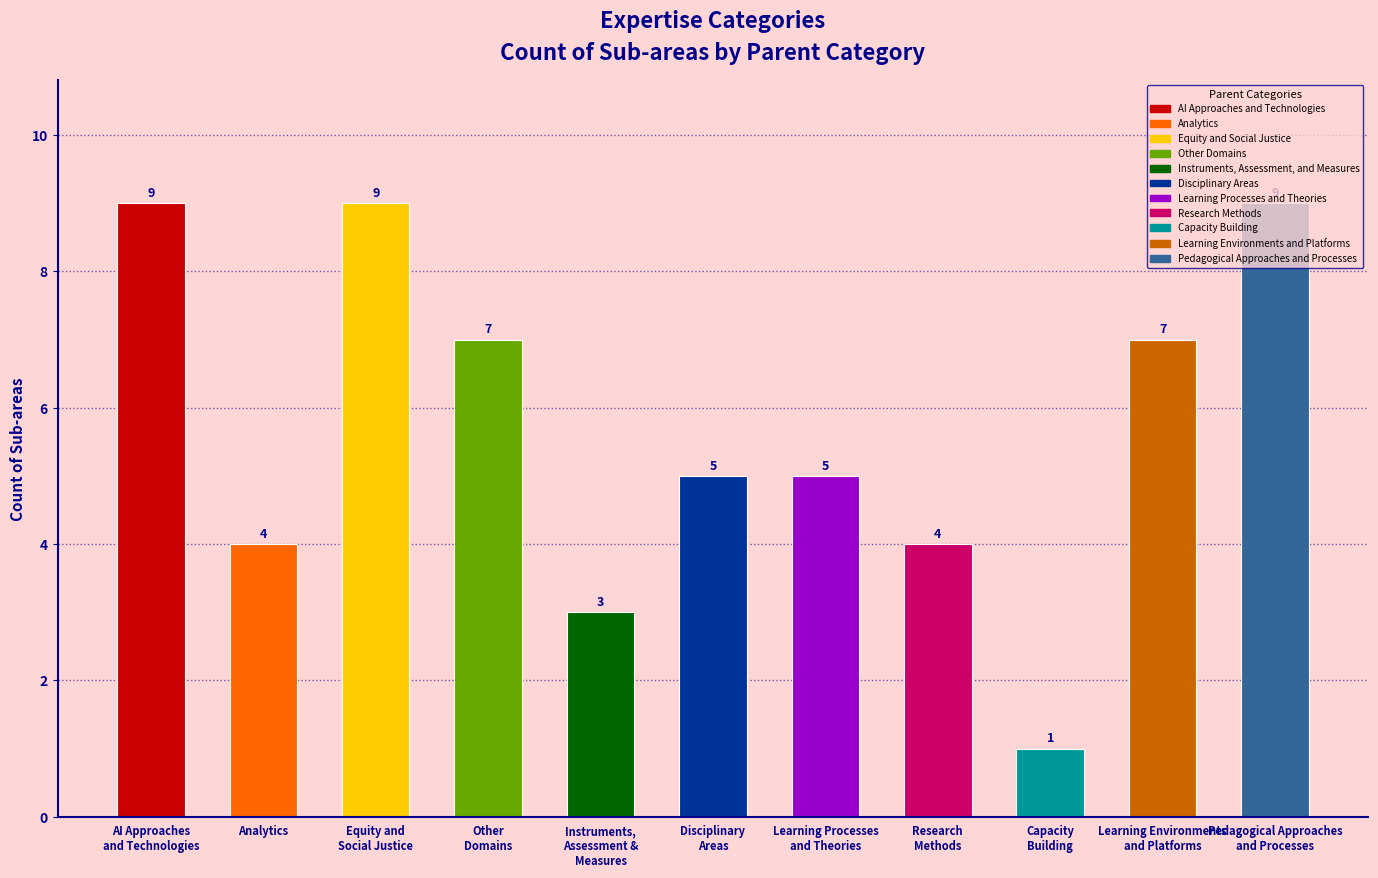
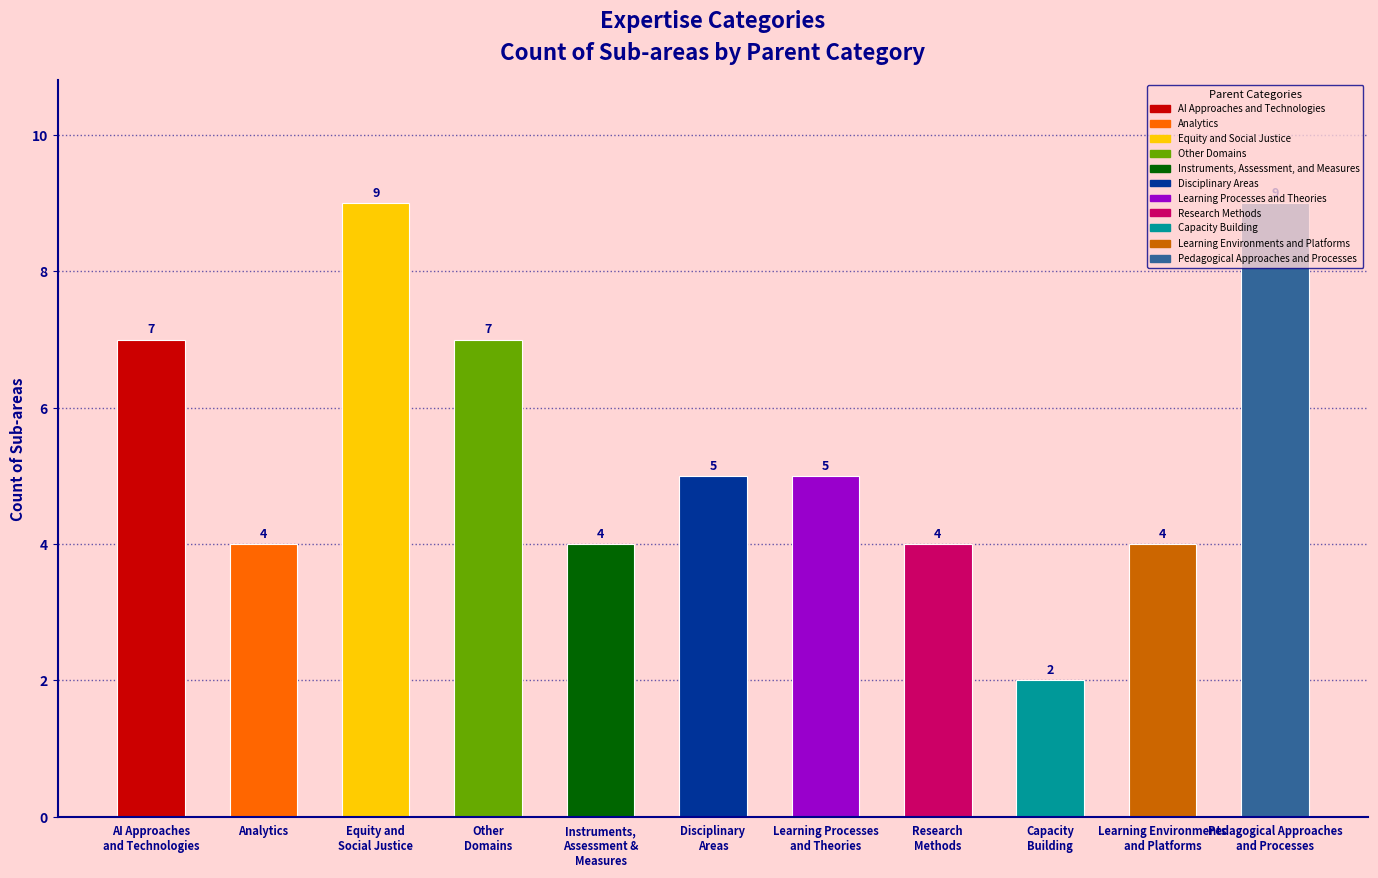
AI Approaches and Technologies: 9 -> 7
Instruments, Assessment & Measures: 3 -> 4
Capacity Building: 1 -> 2
Learning Environments and Platforms: 7 -> 4
